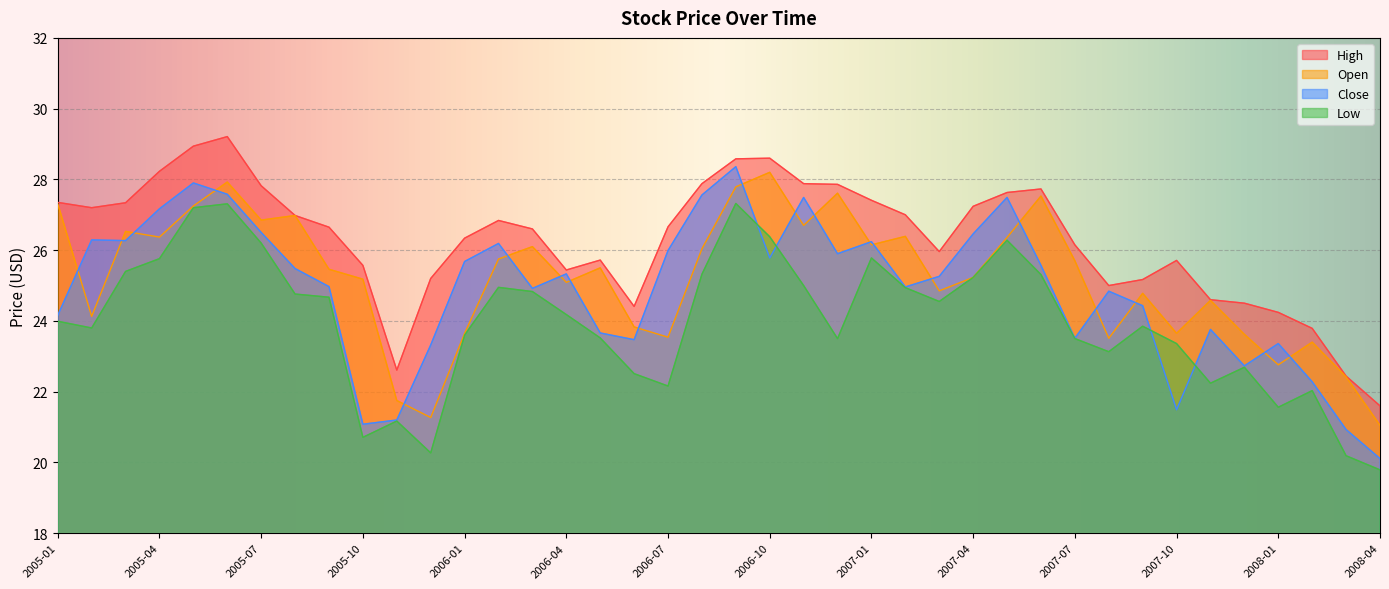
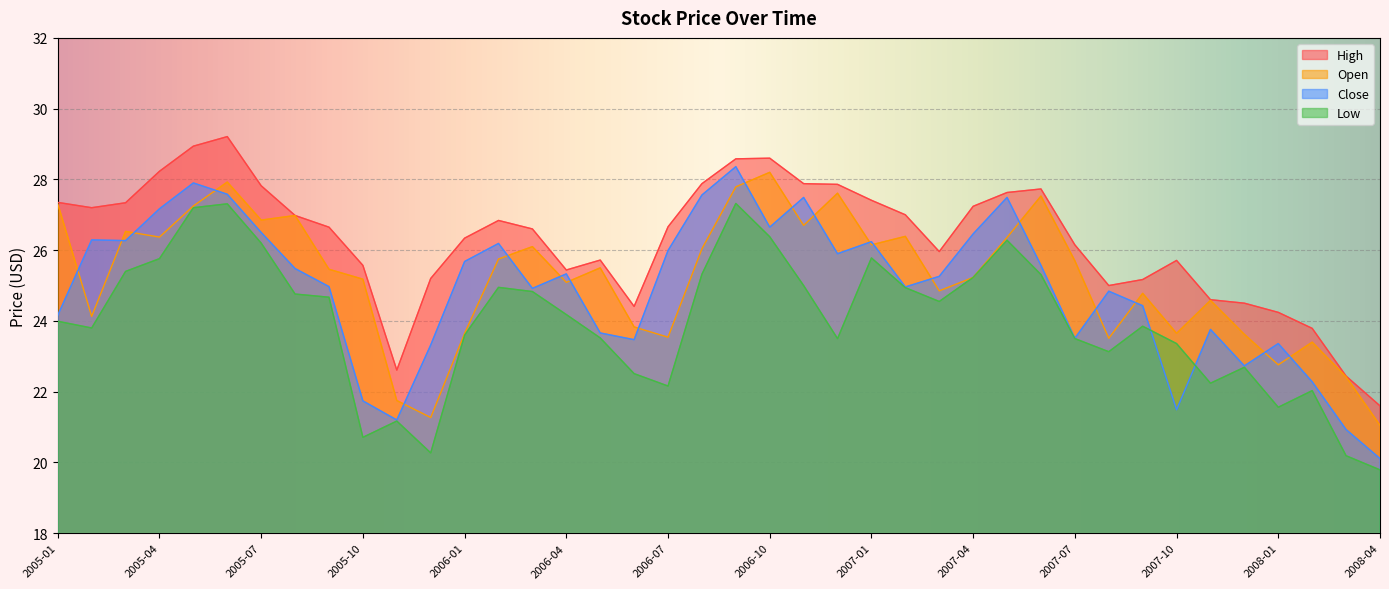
Close, 2005-10: 21.1 -> 21.7
Close, 2006-10: 25.8 -> 26.7
